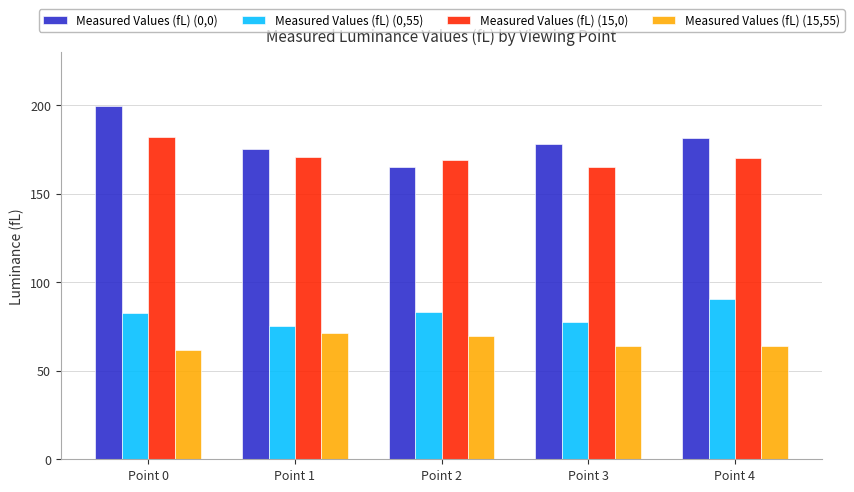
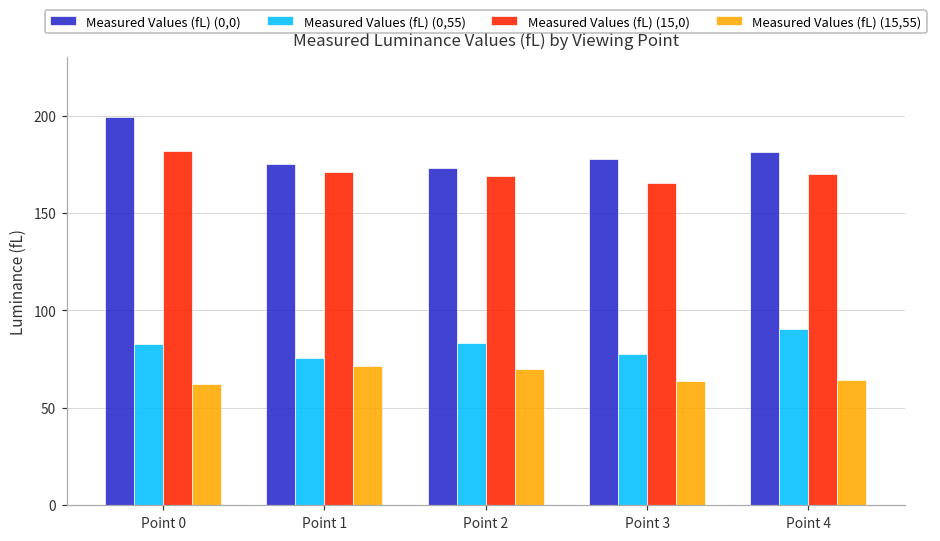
Measured Values (fL) (0,0), Point 2: 165 -> 173
